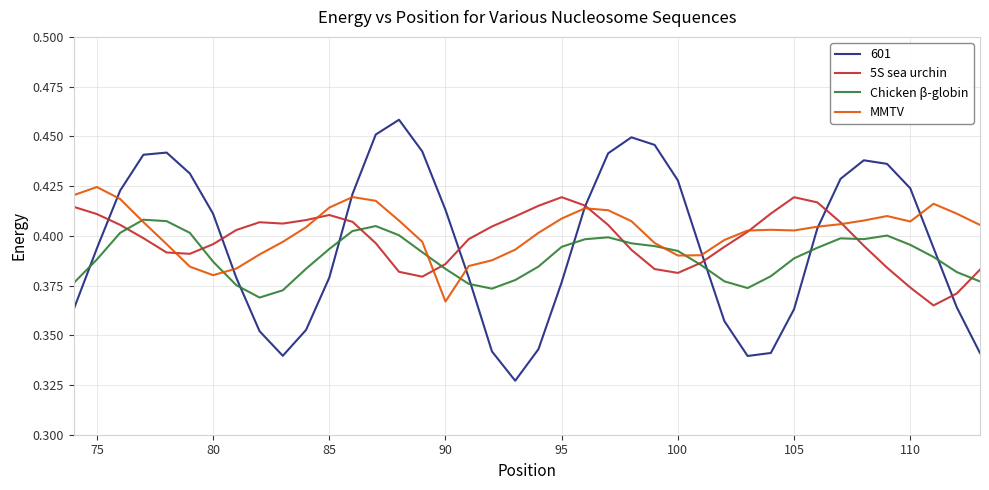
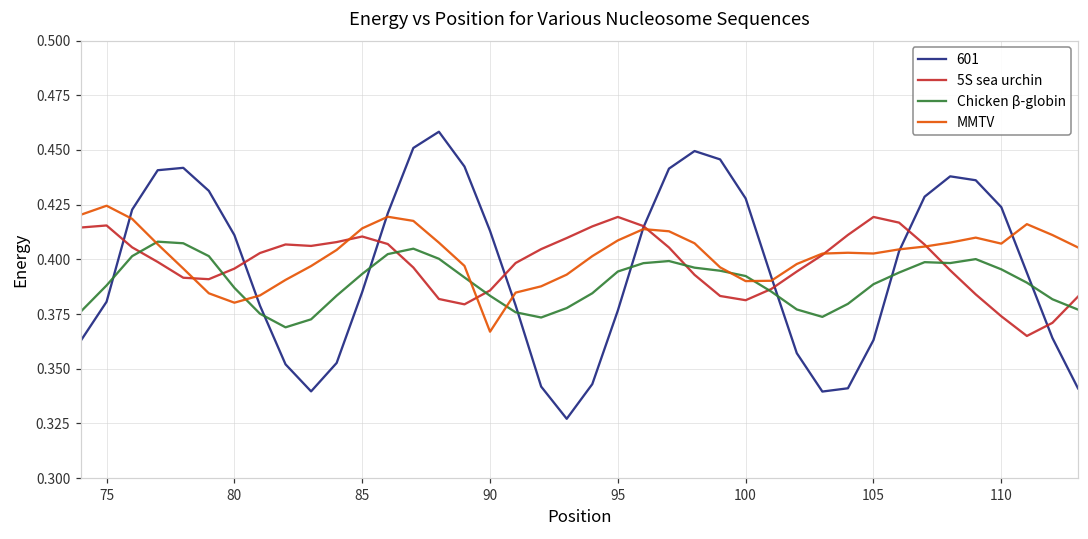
601, 75: 0.394 -> 0.381
5S sea urchin, 75: 0.411 -> 0.416
601, 85: 0.379 -> 0.385
